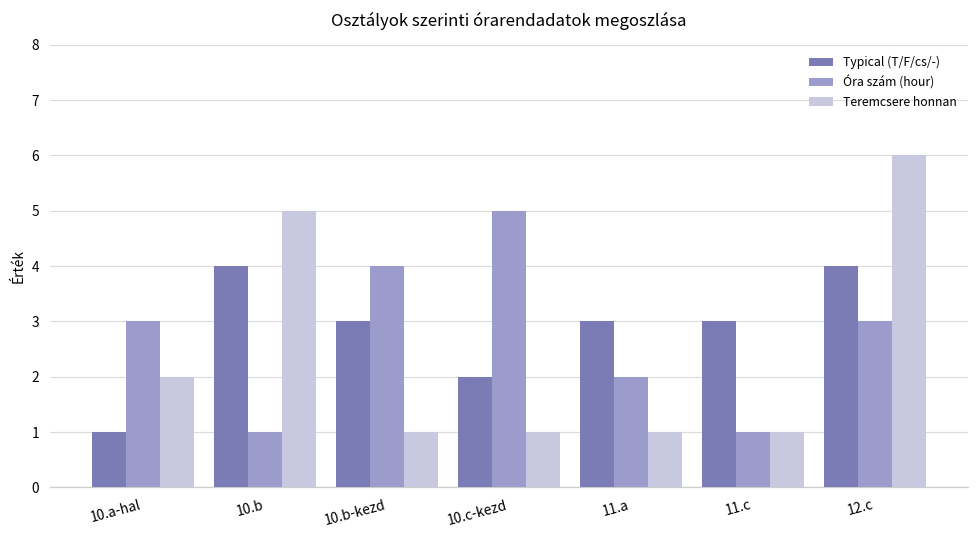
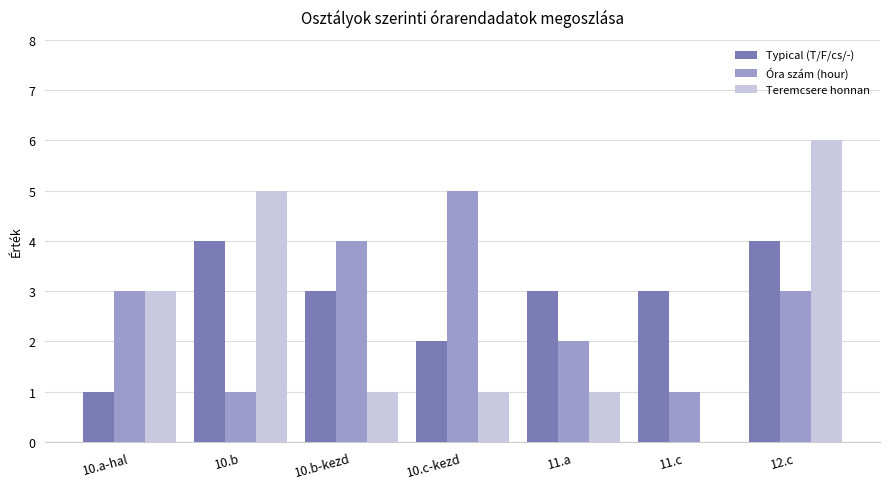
Teremcsere honnan, 10.a-hal: 2 -> 3
Teremcsere honnan, 11.c: 1 -> 0
